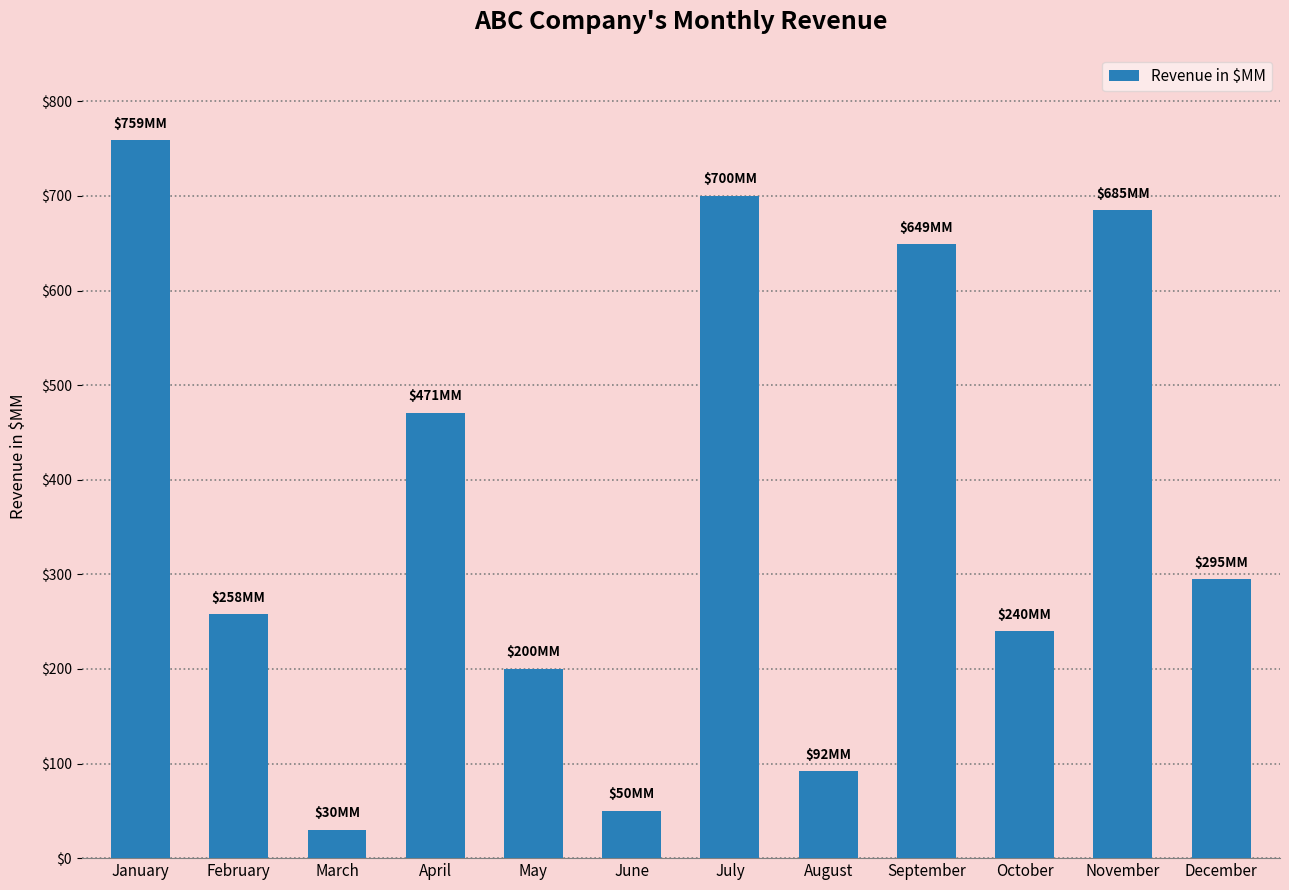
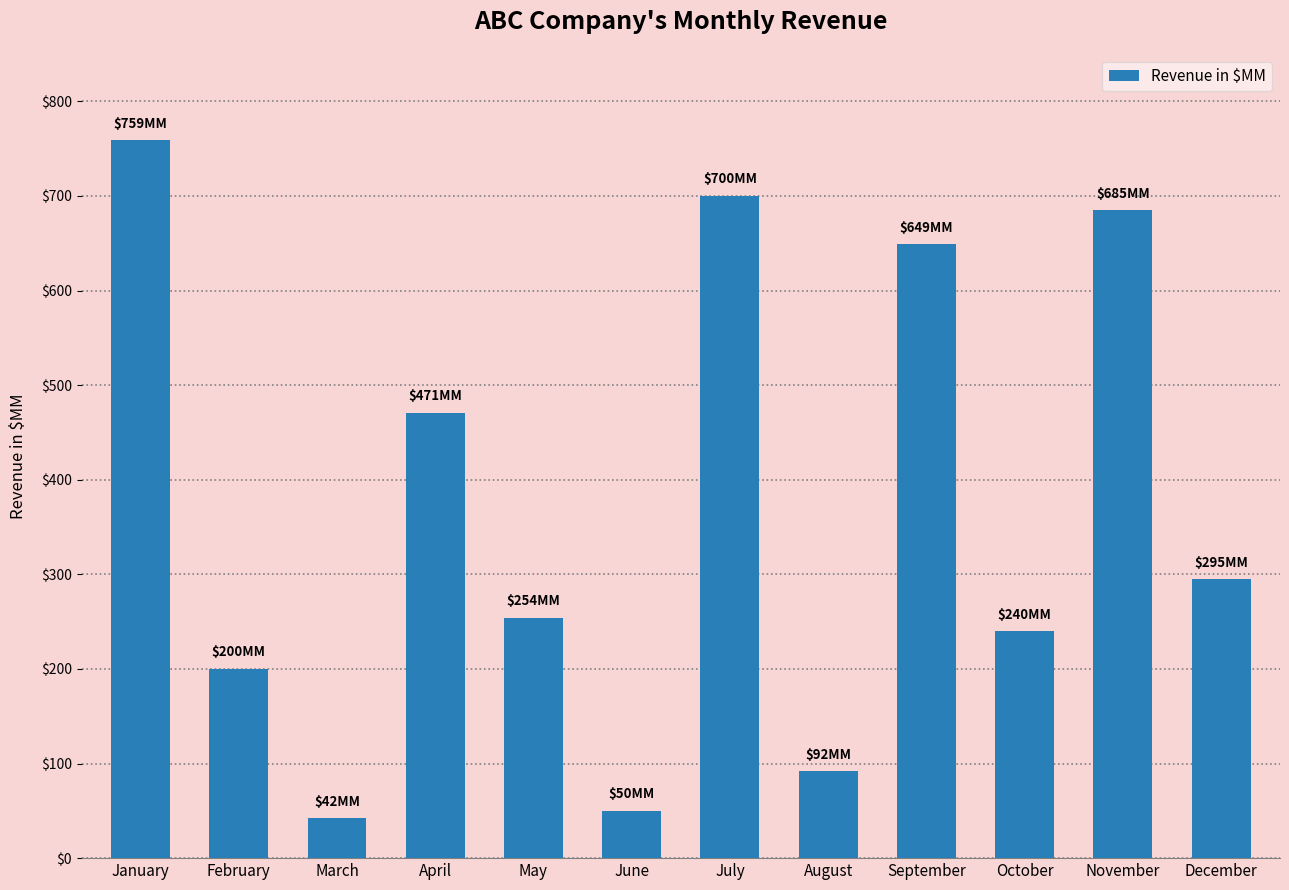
February: $258 -> $200
March: $30 -> $42
May: $200 -> $254
